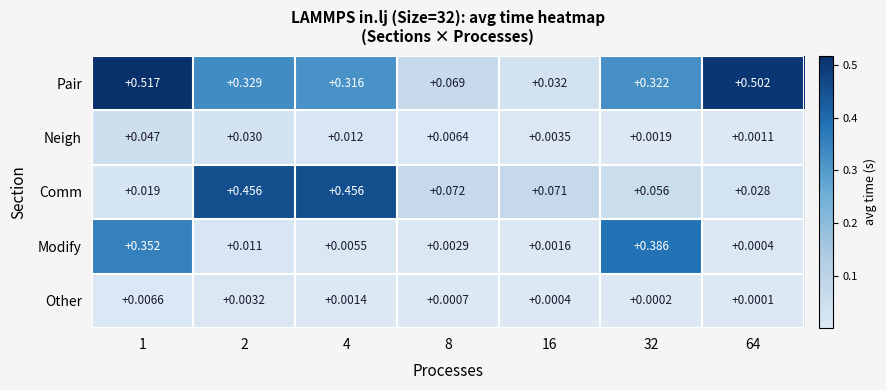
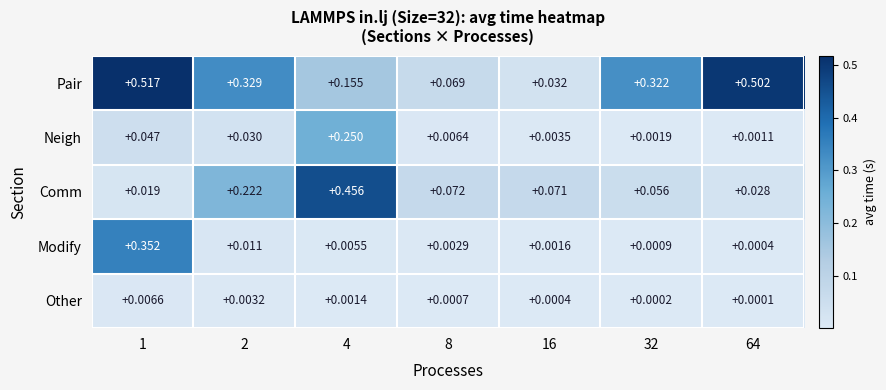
Pair, 4: +0.316 -> +0.155
Neigh, 4: +0.012 -> +0.250
Comm, 2: +0.456 -> +0.222
Modify, 32: +0.386 -> +0.0009
